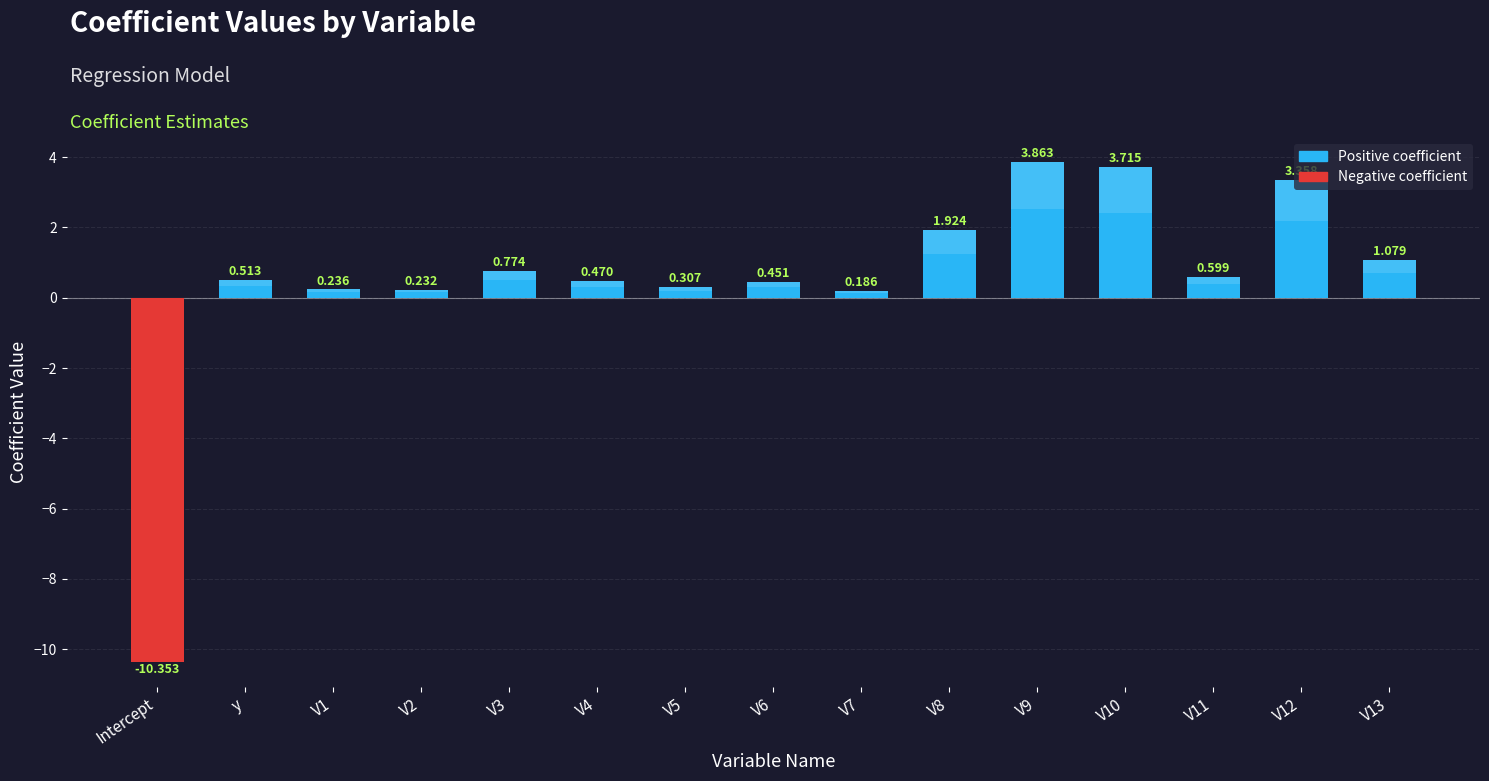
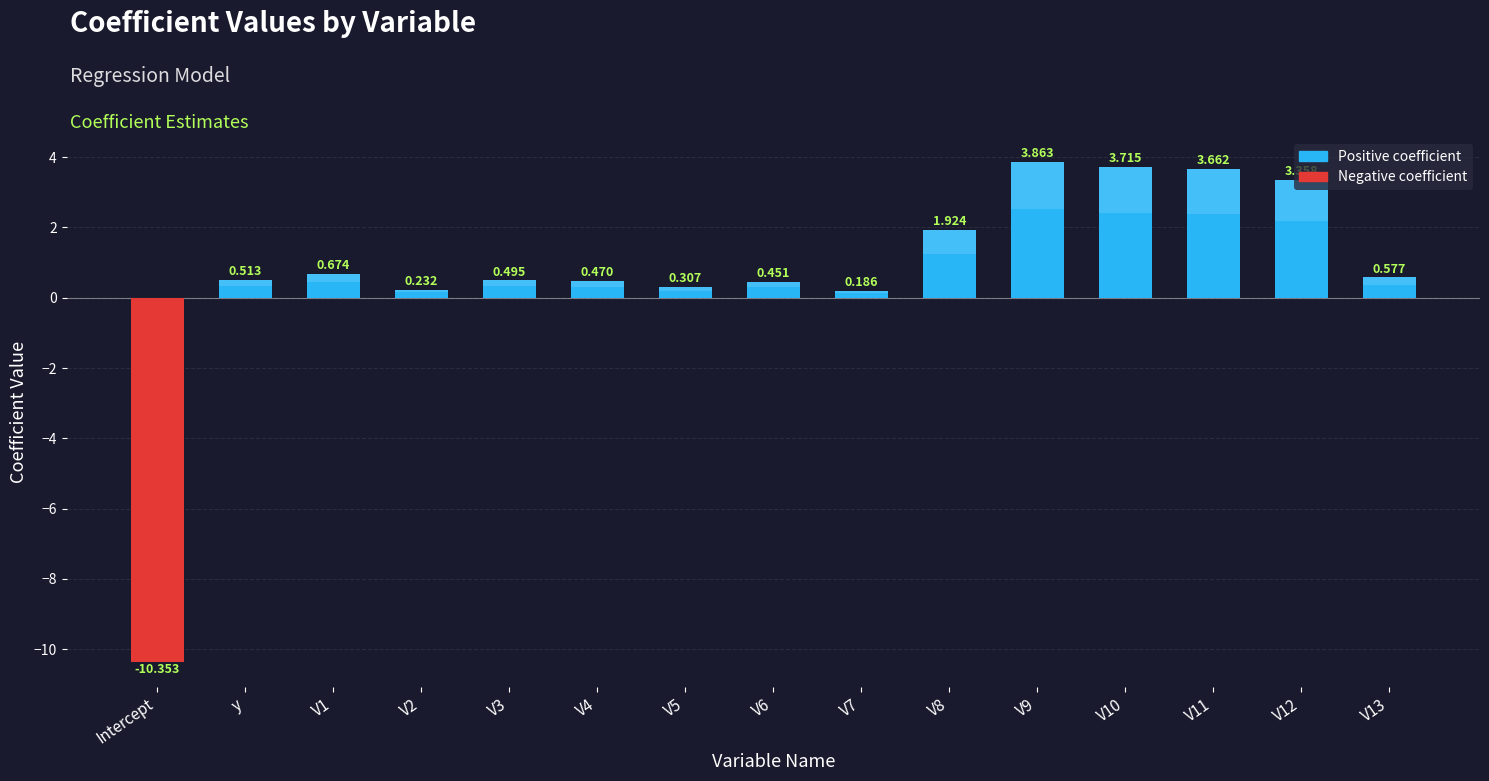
V1: 0.236 -> 0.674
V3: 0.774 -> 0.495
V11: 0.599 -> 3.662
V13: 1.079 -> 0.577
